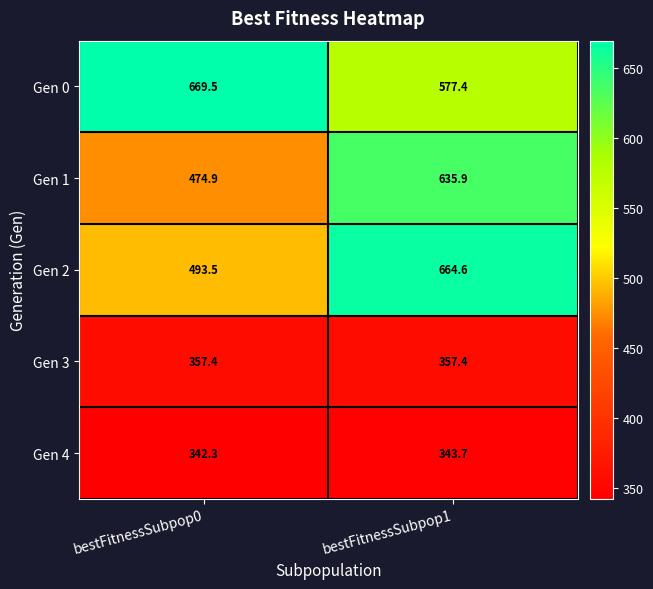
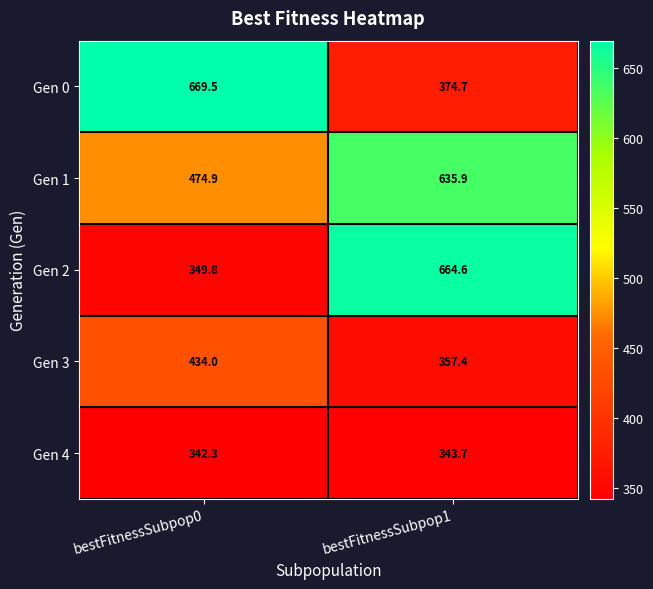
Gen 0, bestFitnessSubpop1: 577.4 -> 374.7
Gen 2, bestFitnessSubpop0: 493.5 -> 349.8
Gen 3, bestFitnessSubpop0: 357.4 -> 434.0
